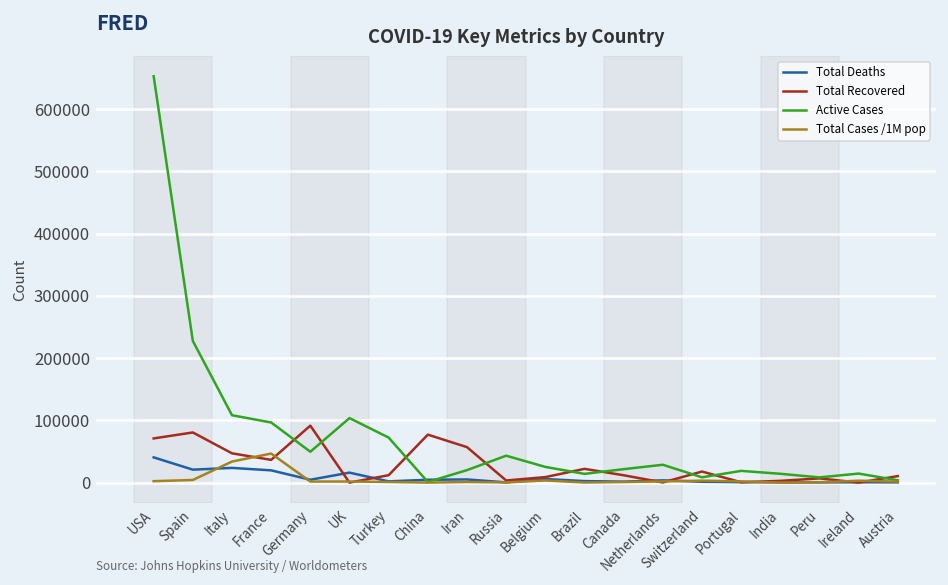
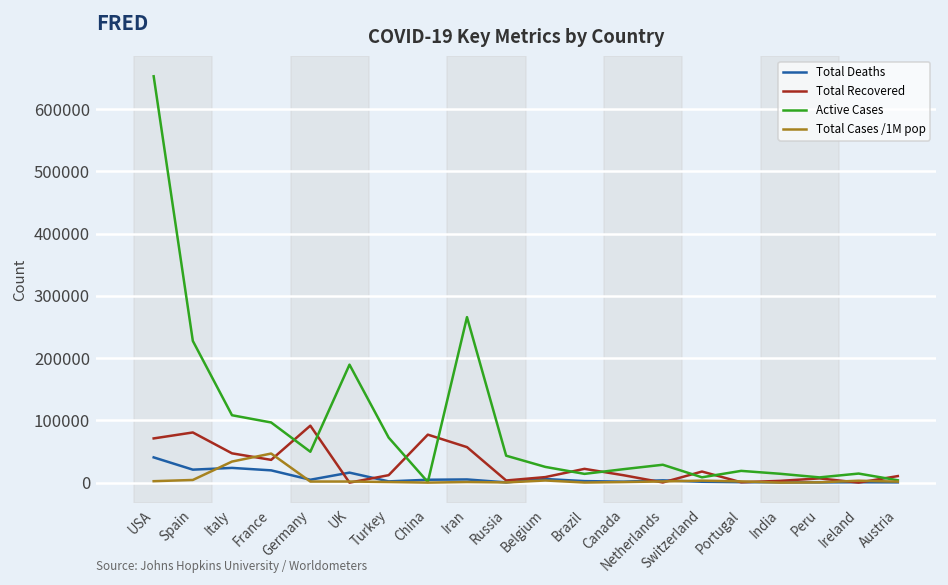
Active Cases, UK: 100000 -> 190000
Active Cases, Iran: 20000 -> 270000
